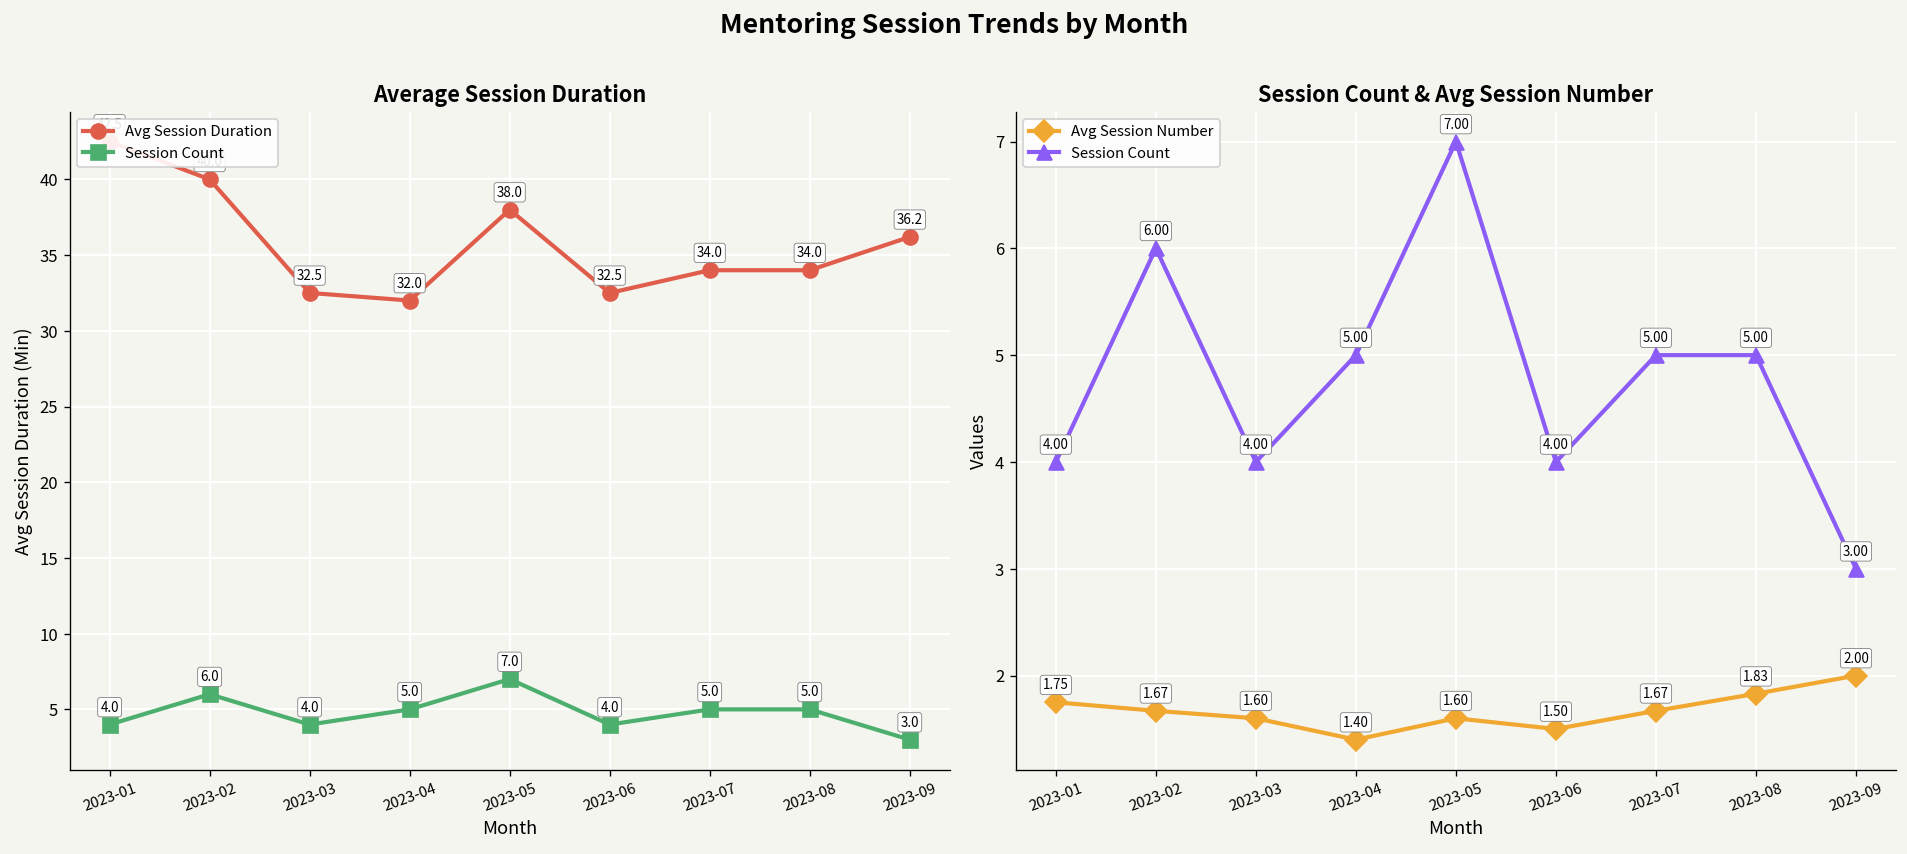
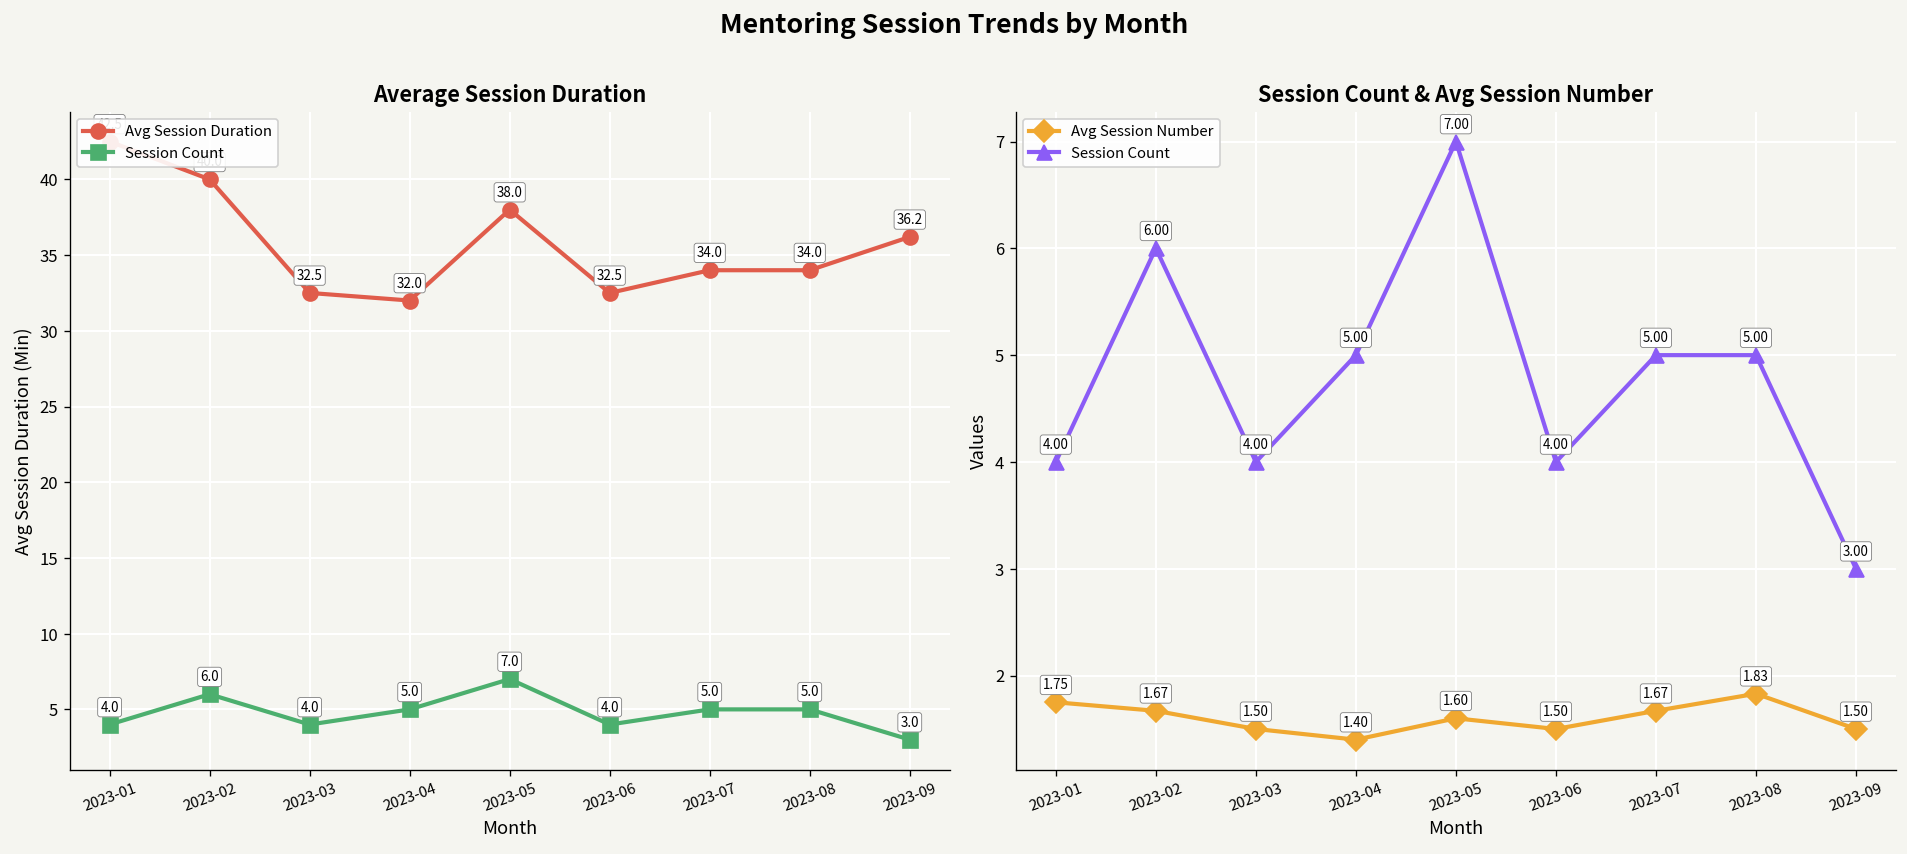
Session Count & Avg Session Number, Avg Session Number, 2023-03: 1.60 -> 1.50
Session Count & Avg Session Number, Avg Session Number, 2023-09: 2.00 -> 1.50
